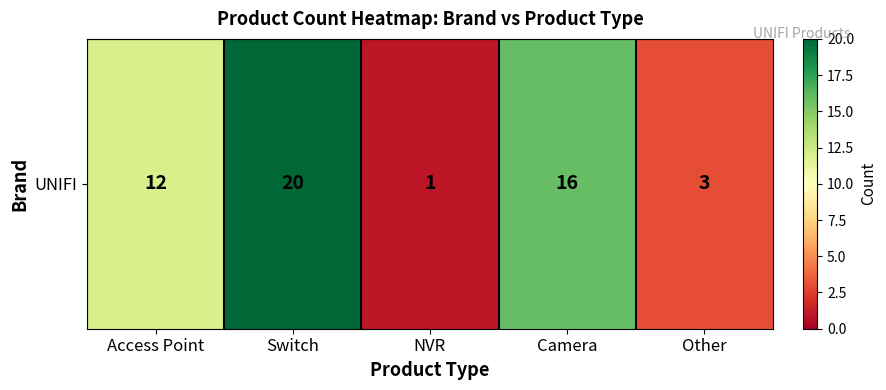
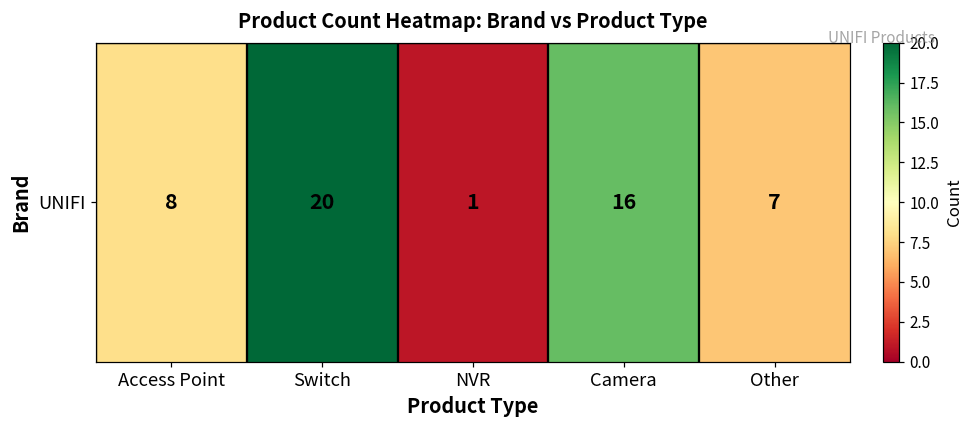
UNIFI, Access Point: 12 -> 8
UNIFI, Other: 3 -> 7
